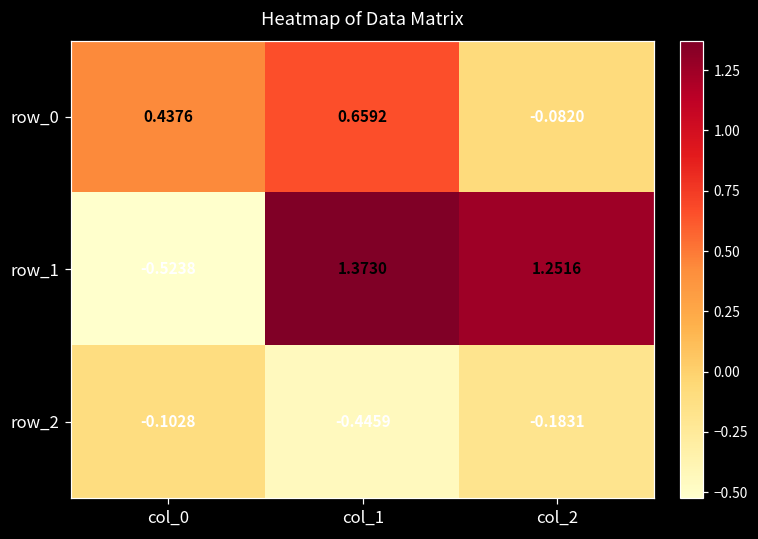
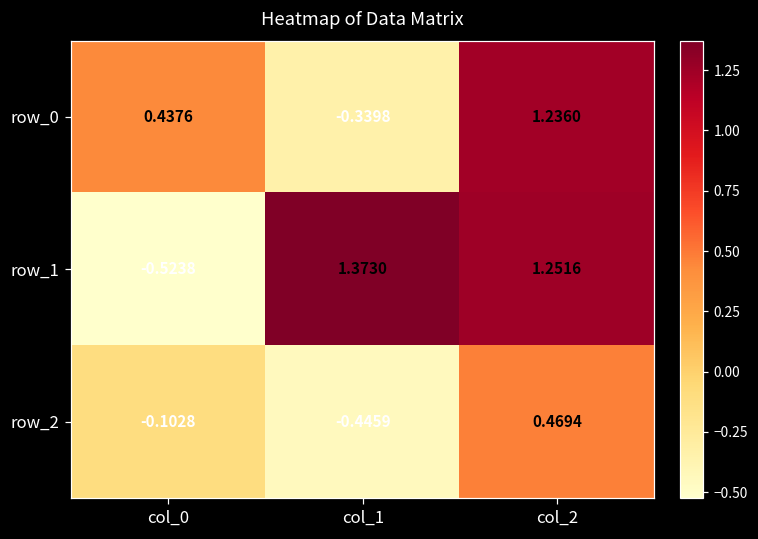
row_0, col_1: 0.6592 -> -0.3398
row_0, col_2: -0.0820 -> 1.2360
row_2, col_2: -0.1831 -> 0.4694
